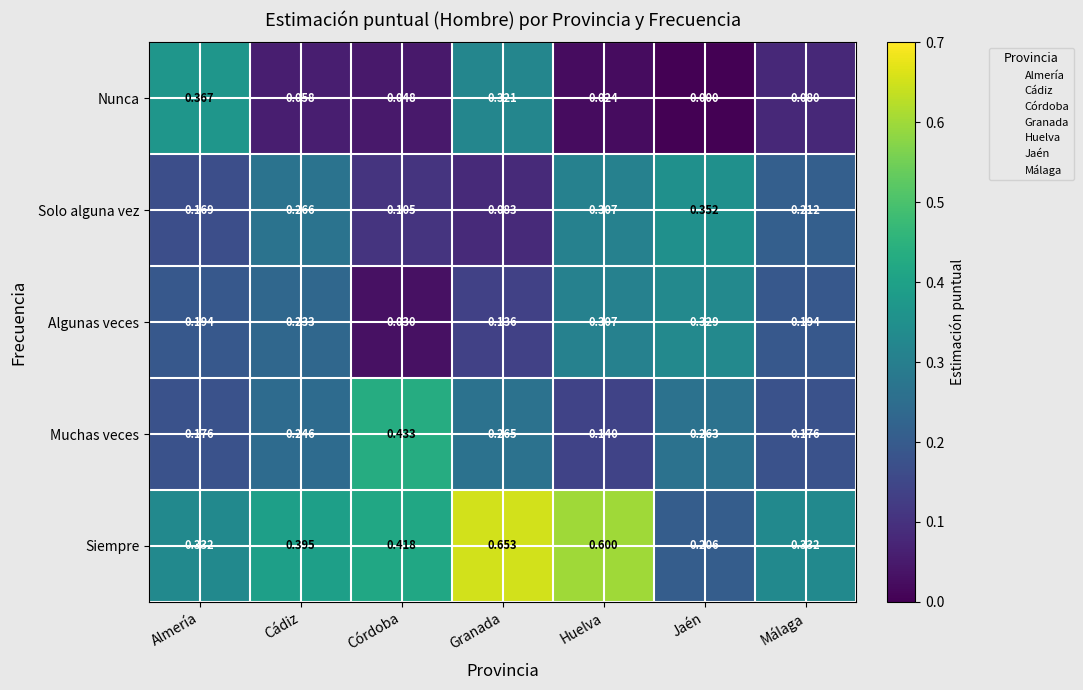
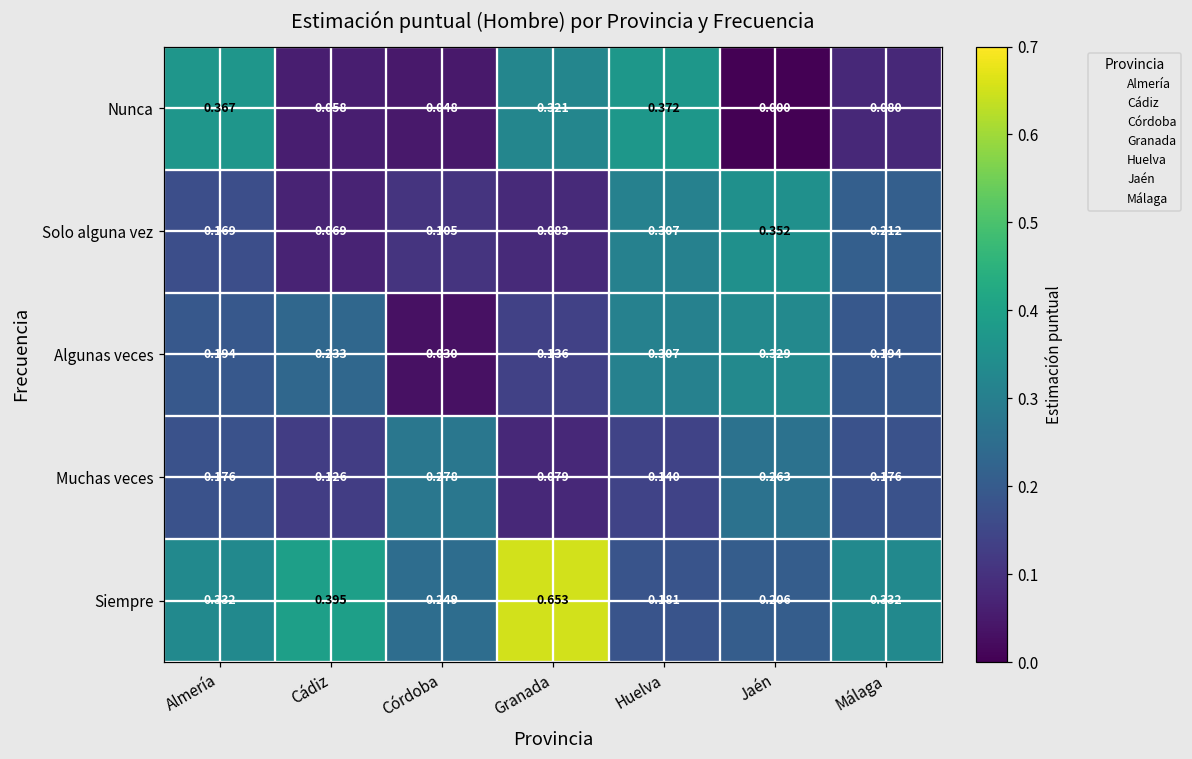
Nunca, Huelva: 0.024 -> 0.372
Solo alguna vez, Cádiz: 0.266 -> 0.069
Muchas veces, Cádiz: 0.246 -> 0.126
Muchas veces, Córdoba: 0.433 -> 0.278
Muchas veces, Granada: 0.265 -> 0.079
Siempre, Córdoba: 0.418 -> 0.249
Siempre, Huelva: 0.600 -> 0.181
